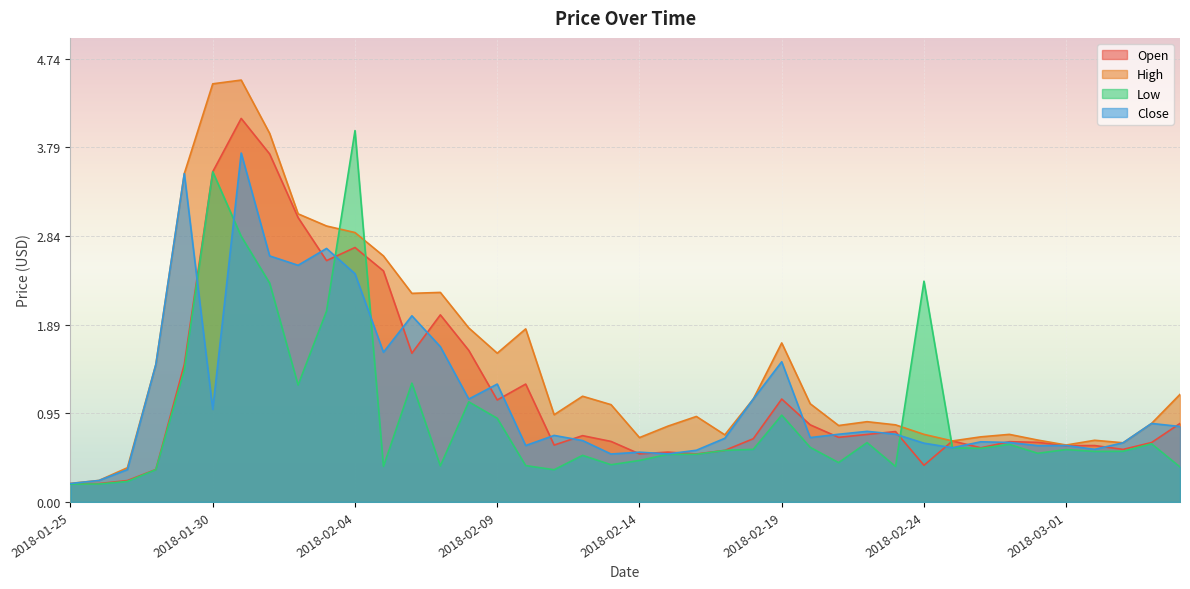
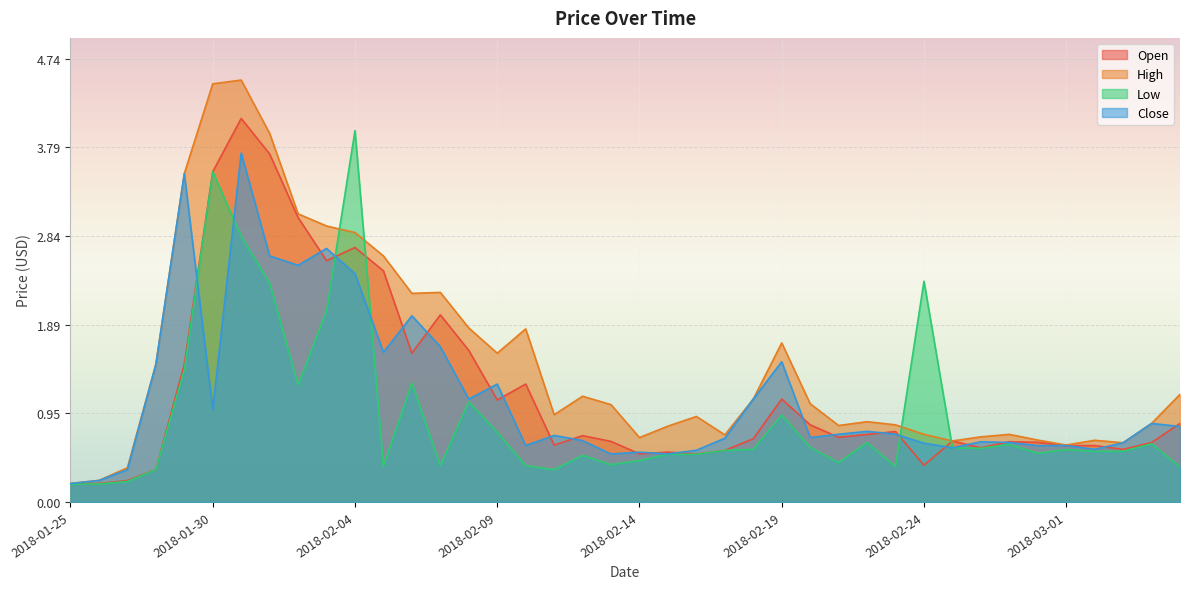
Low, 2018-02-09: 0.9 -> 0.7
